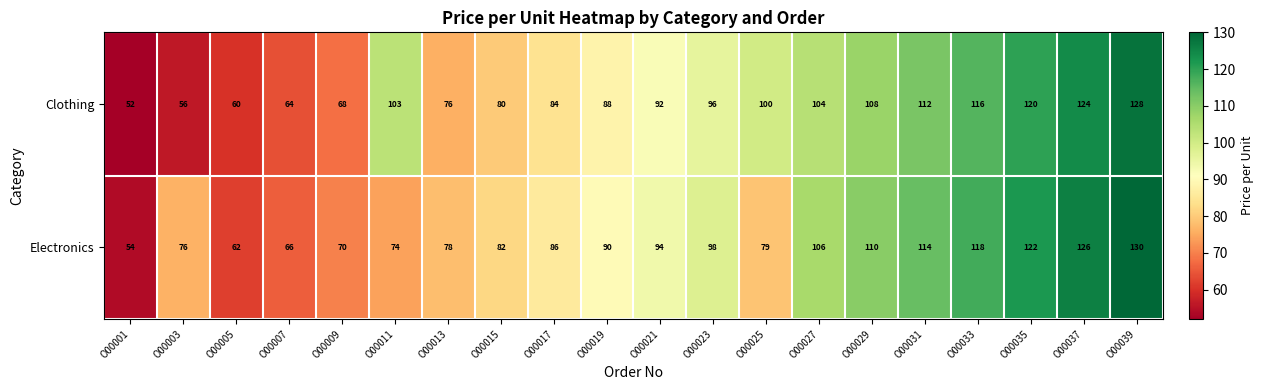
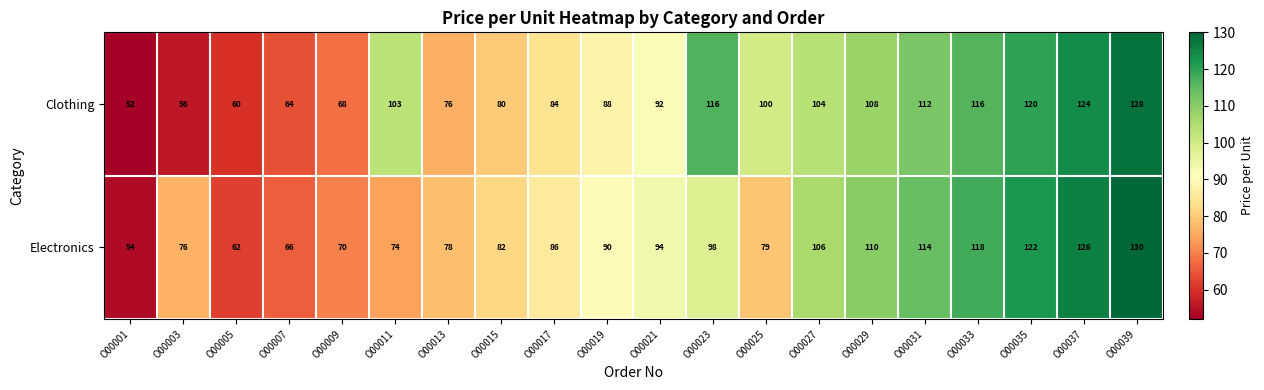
Clothing, O00023: 96 -> 116
